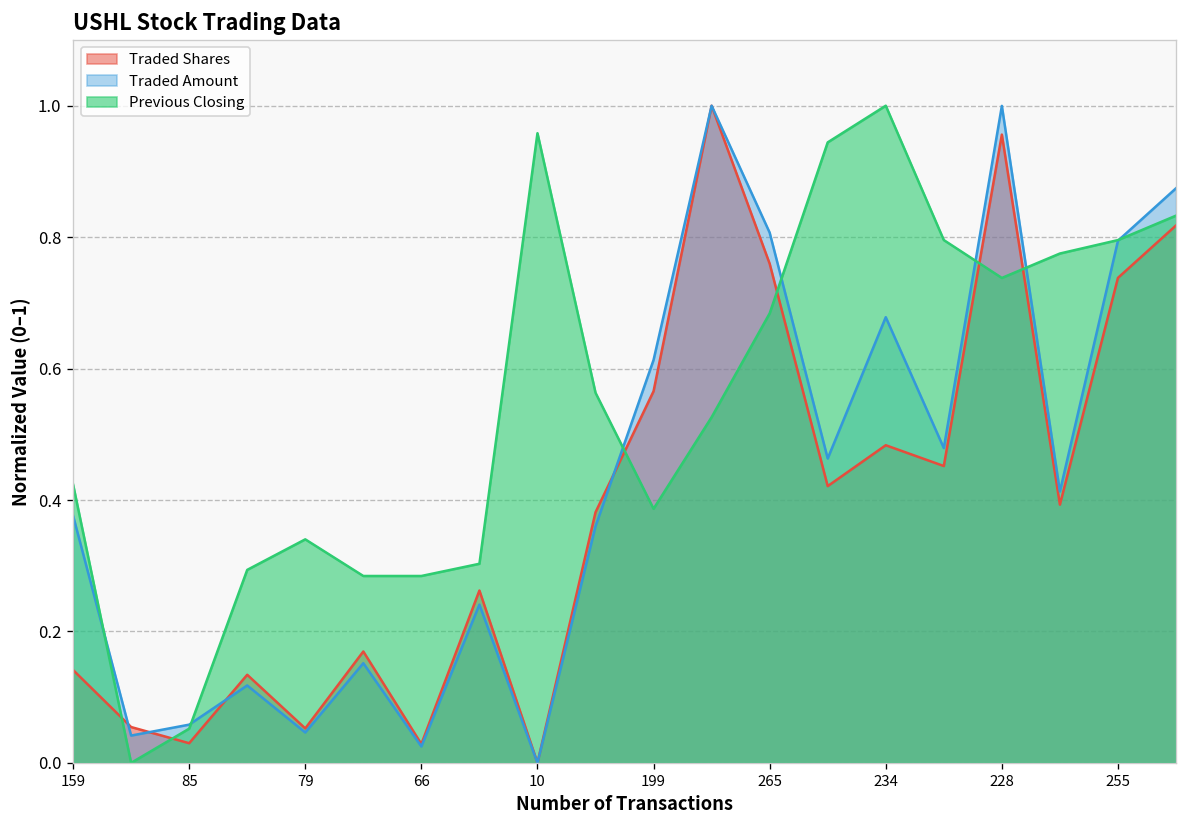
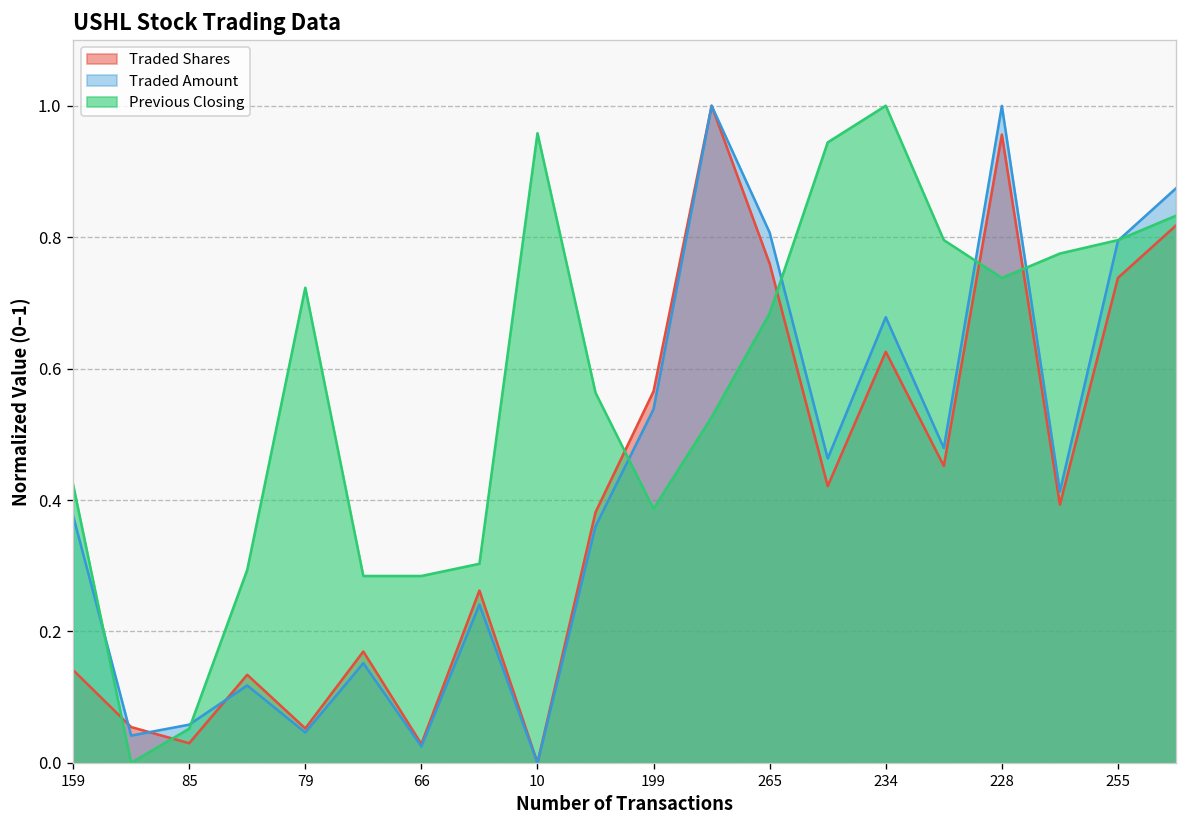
Previous Closing, 79: 0.34 -> 0.72
Traded Amount, 199: 0.61 -> 0.54
Traded Shares, 234: 0.48 -> 0.63
